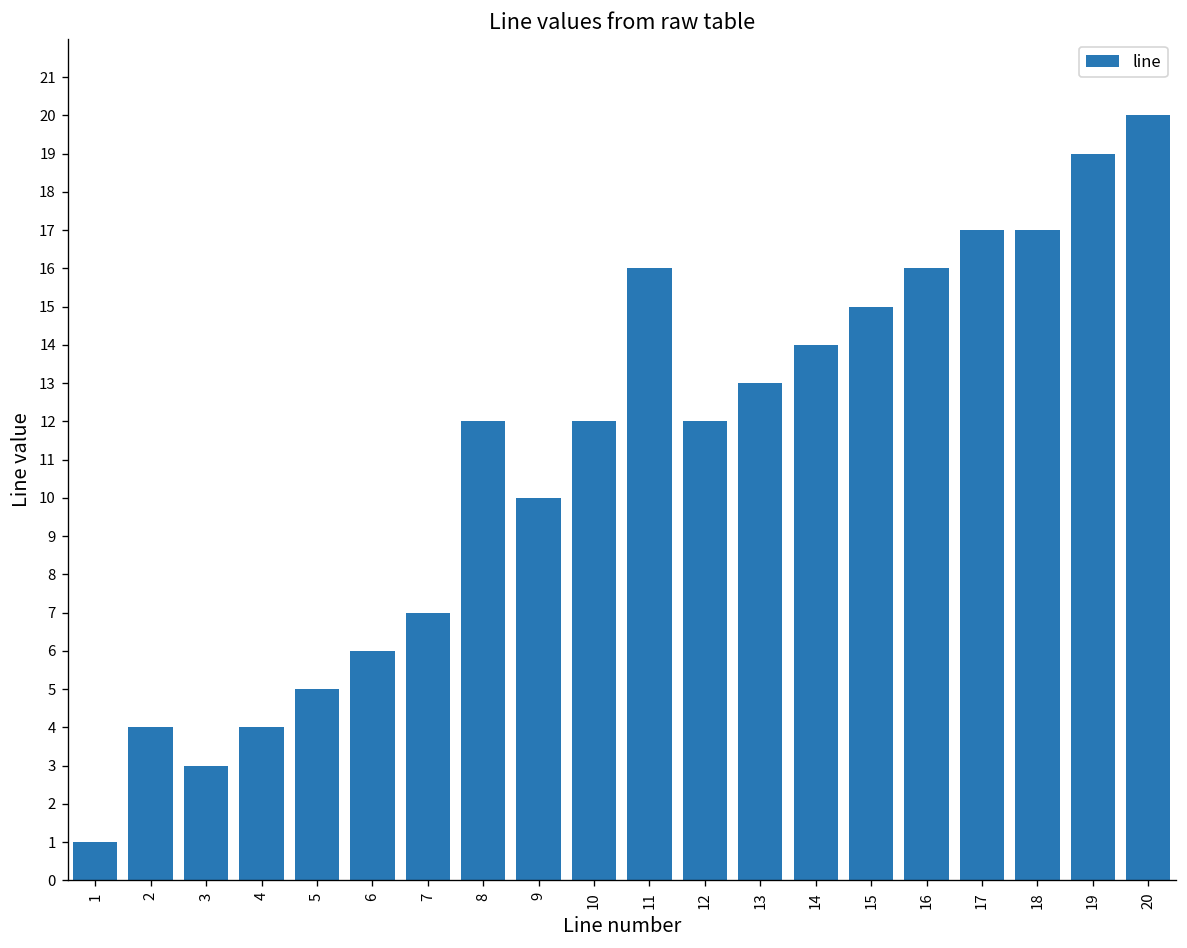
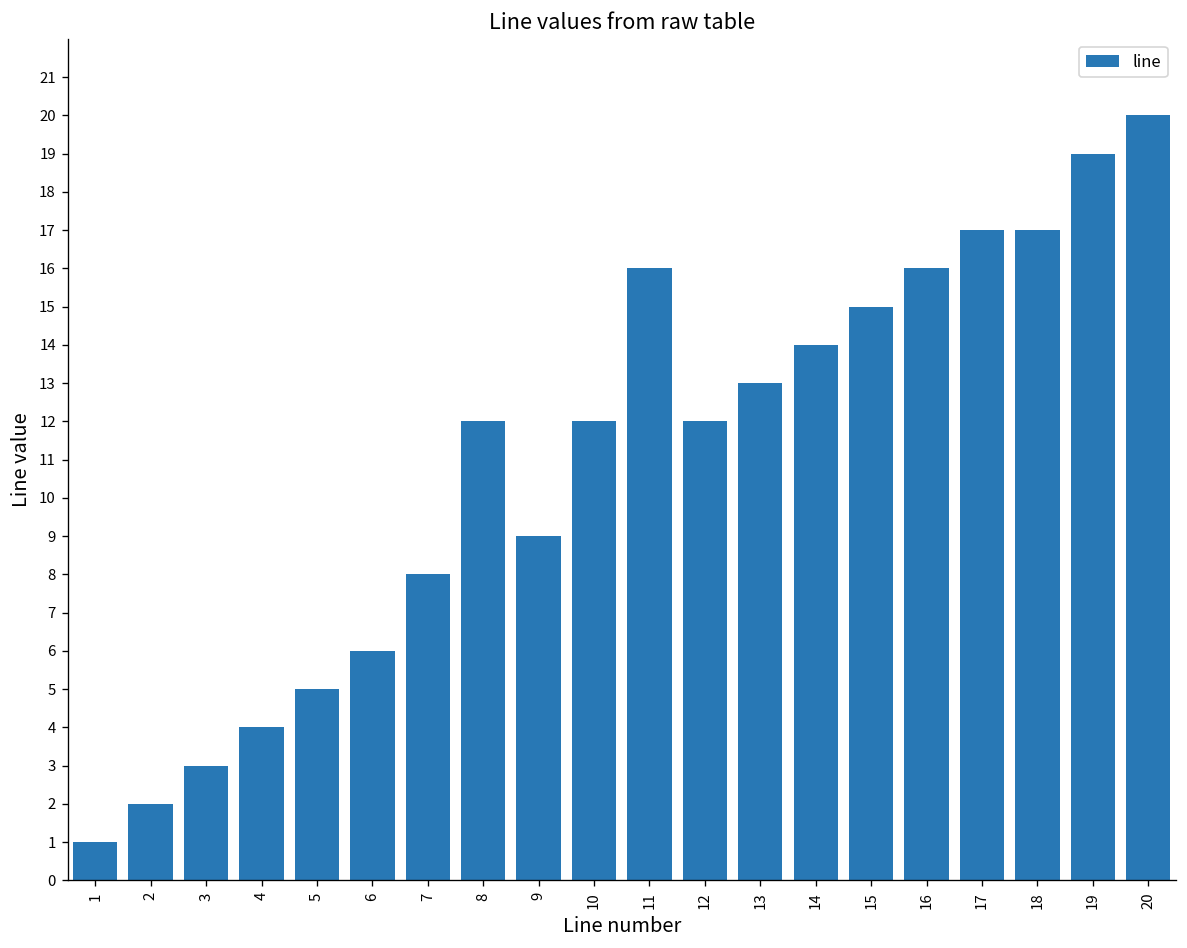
2: 4 -> 2
7: 7 -> 8
9: 10 -> 9
